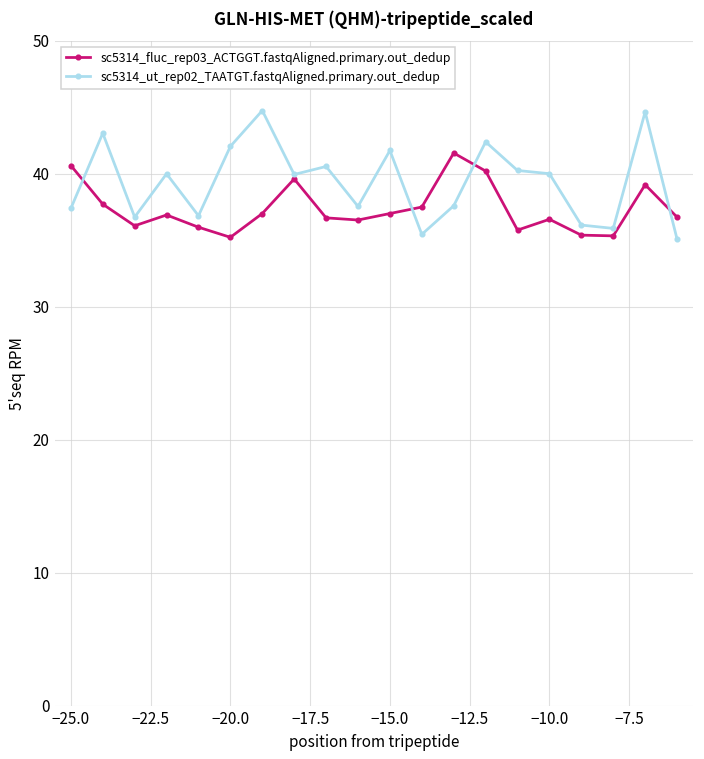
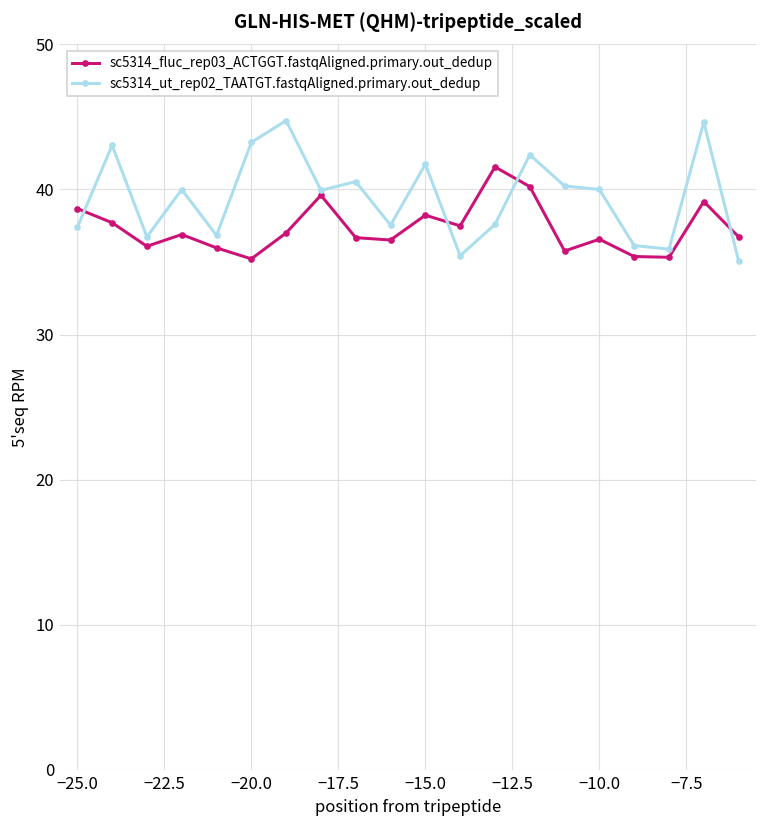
sc5314_fluc_rep03_ACTGGT.fastqAligned.primary.out_dedup, −25.0: 40.6 -> 38.7
sc5314_ut_rep02_TAATGT.fastqAligned.primary.out_dedup, −20.0: 42.1 -> 43.2
sc5314_fluc_rep03_ACTGGT.fastqAligned.primary.out_dedup, −15.0: 37.0 -> 38.2
